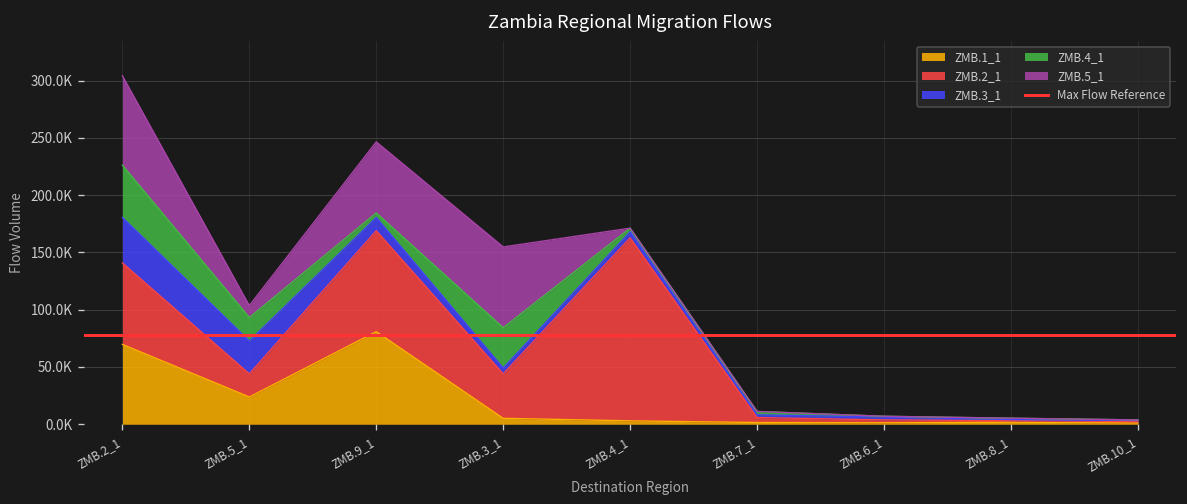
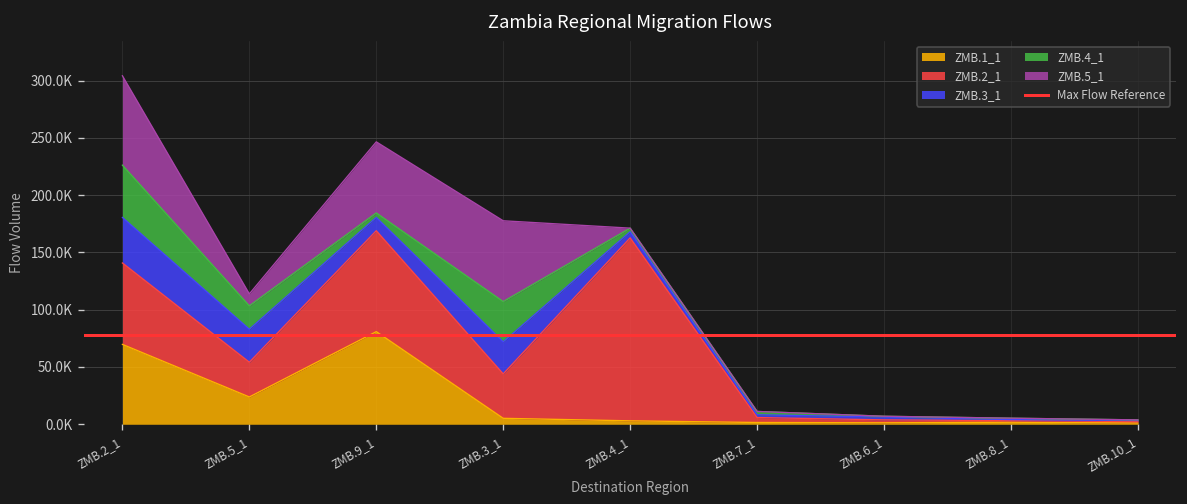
ZMB.2_1, ZMB.5_1: 20000 -> 30000
ZMB.3_1, ZMB.3_1: 10000 -> 30000
